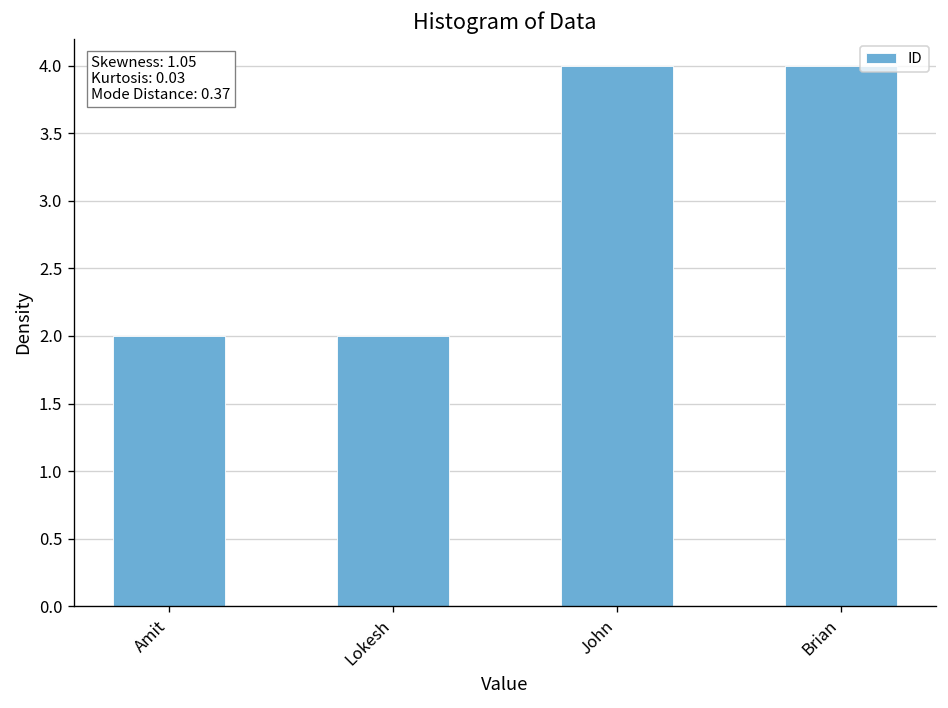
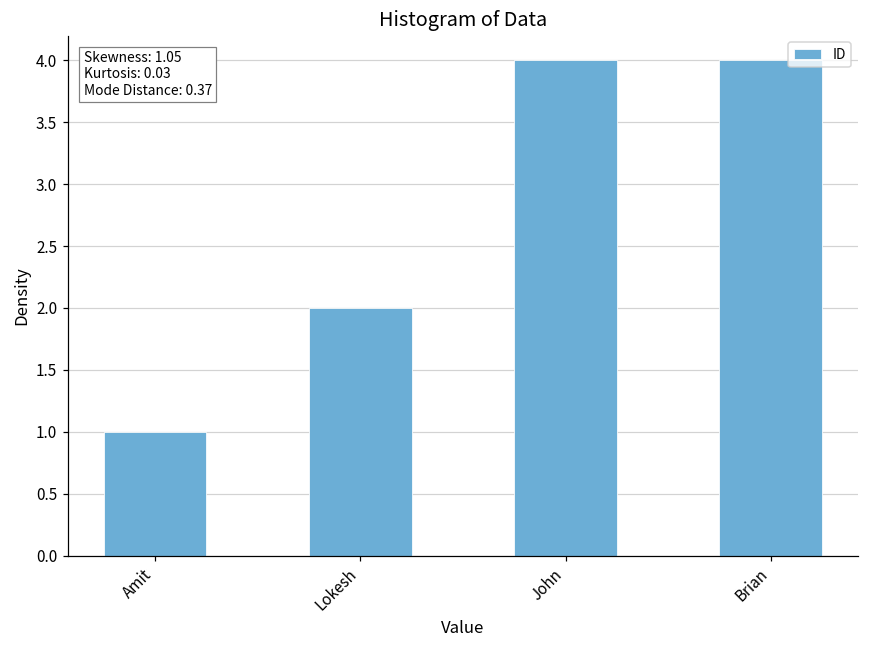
Amit: 2 -> 1
